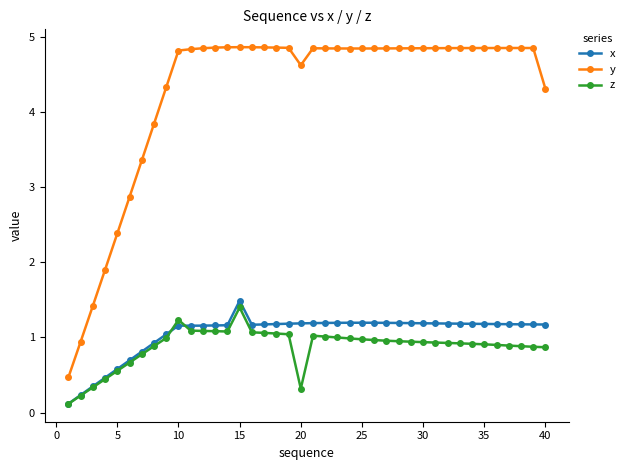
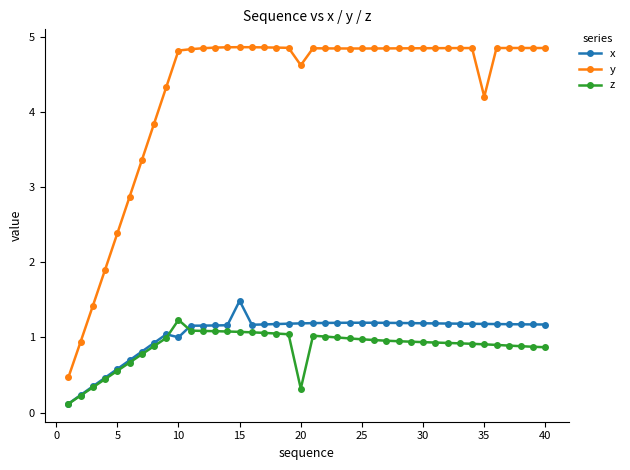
x, 10: 1.2 -> 1.0
z, 15: 1.4 -> 1.1
y, 35: 4.8 -> 4.2
y, 40: 4.3 -> 4.8
